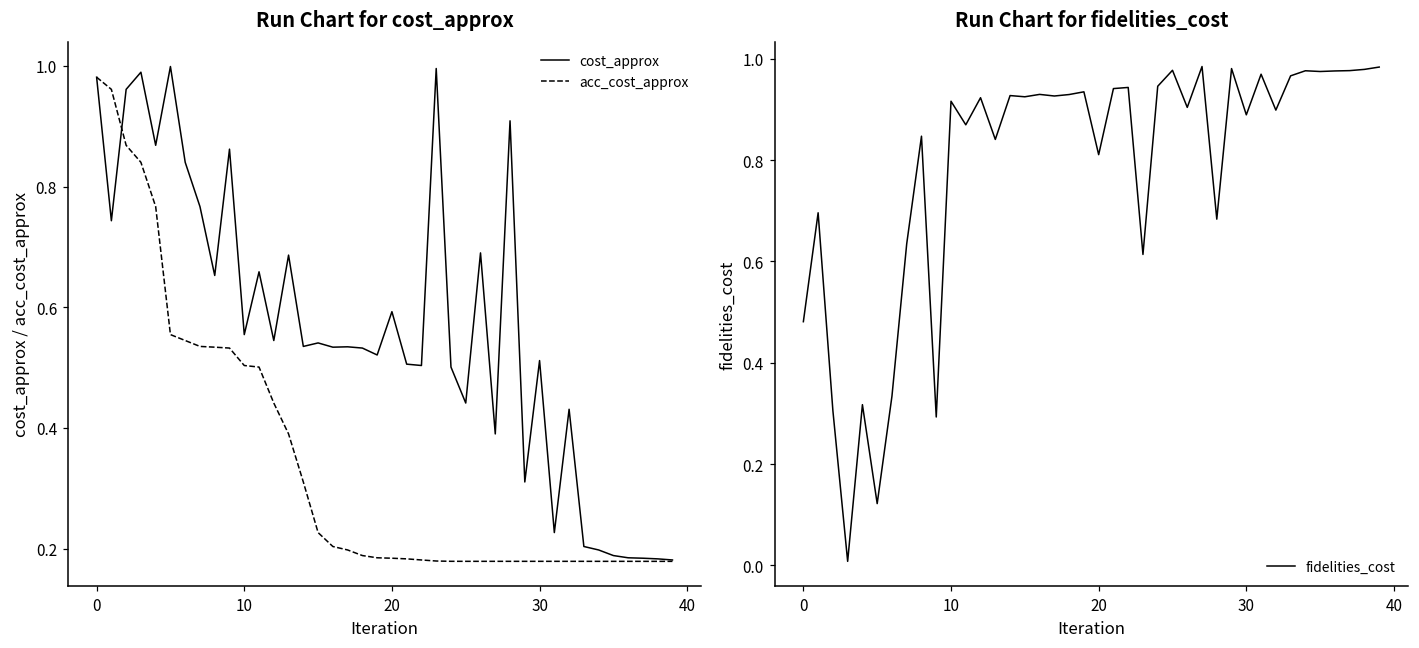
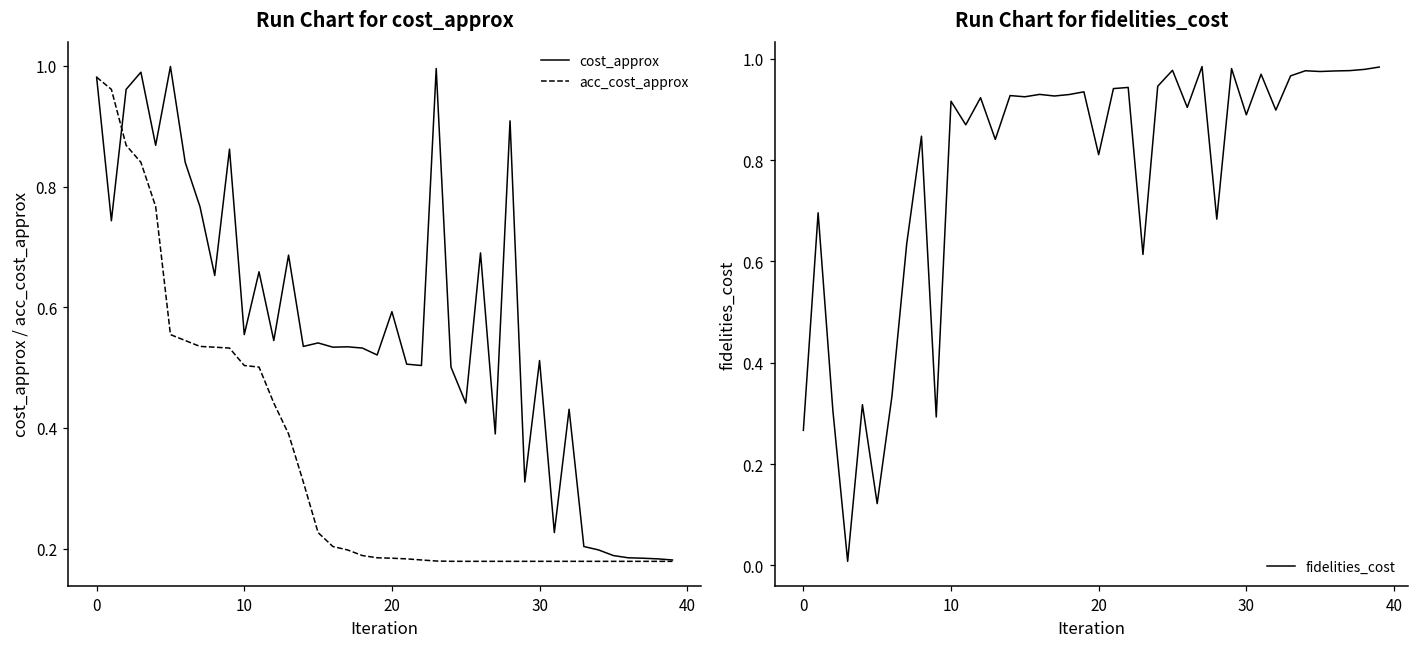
Run Chart for fidelities_cost, 0: 0.48 -> 0.27
